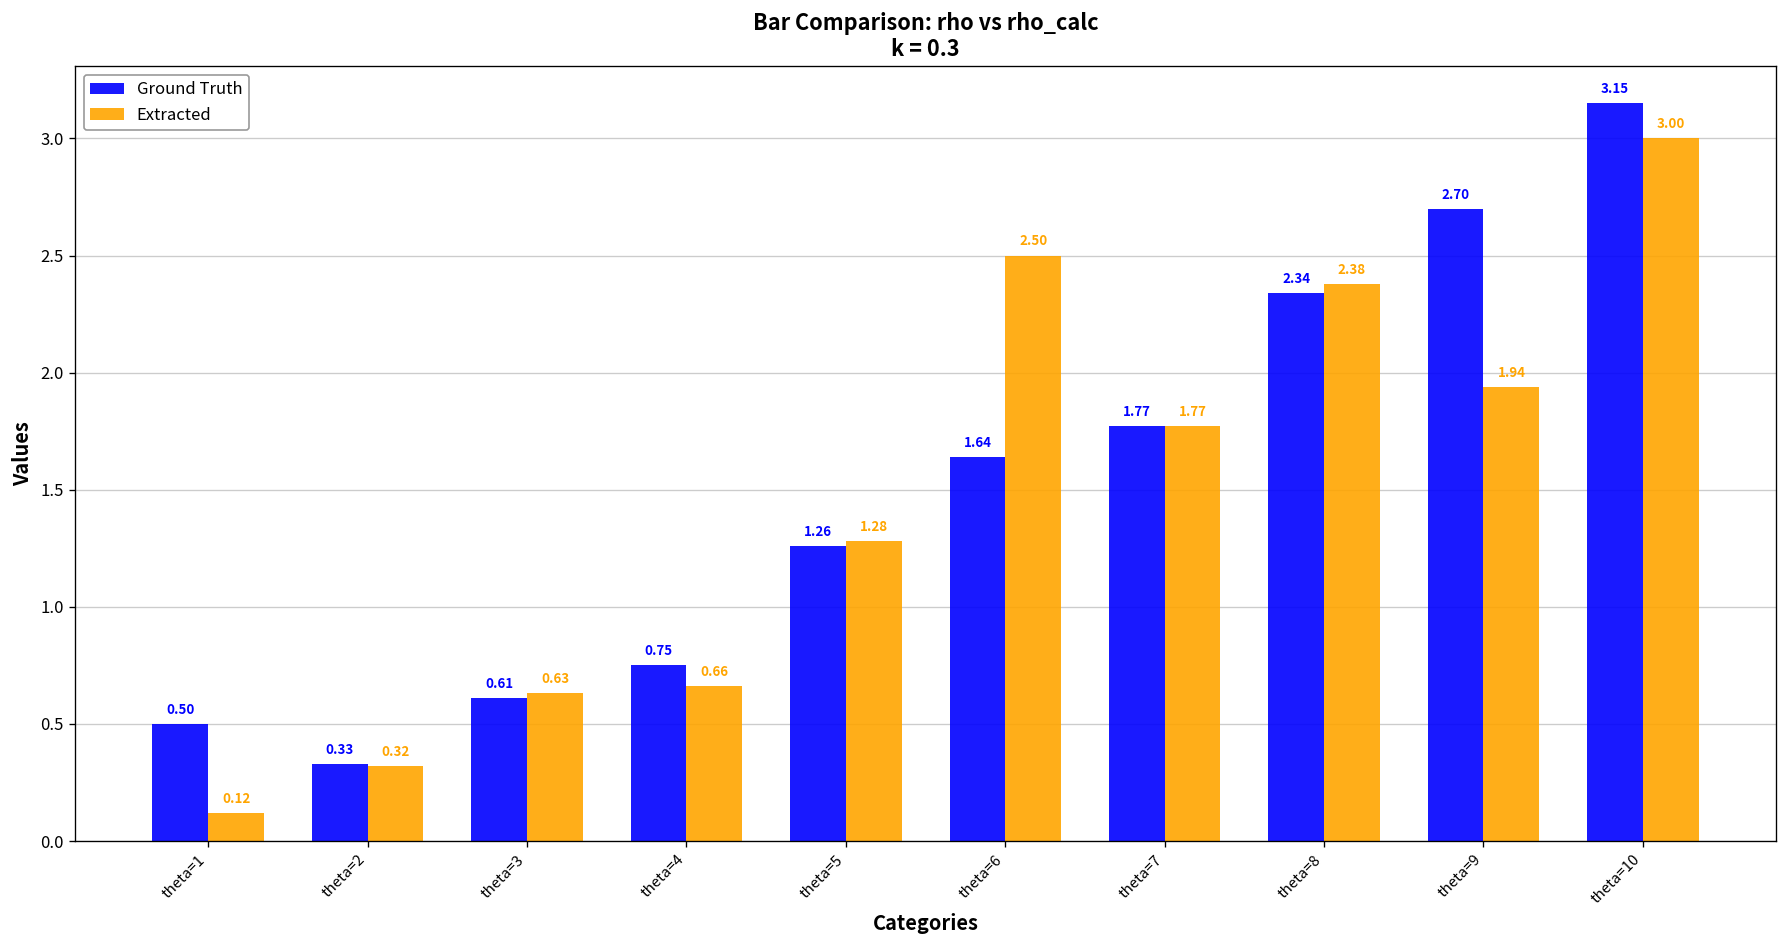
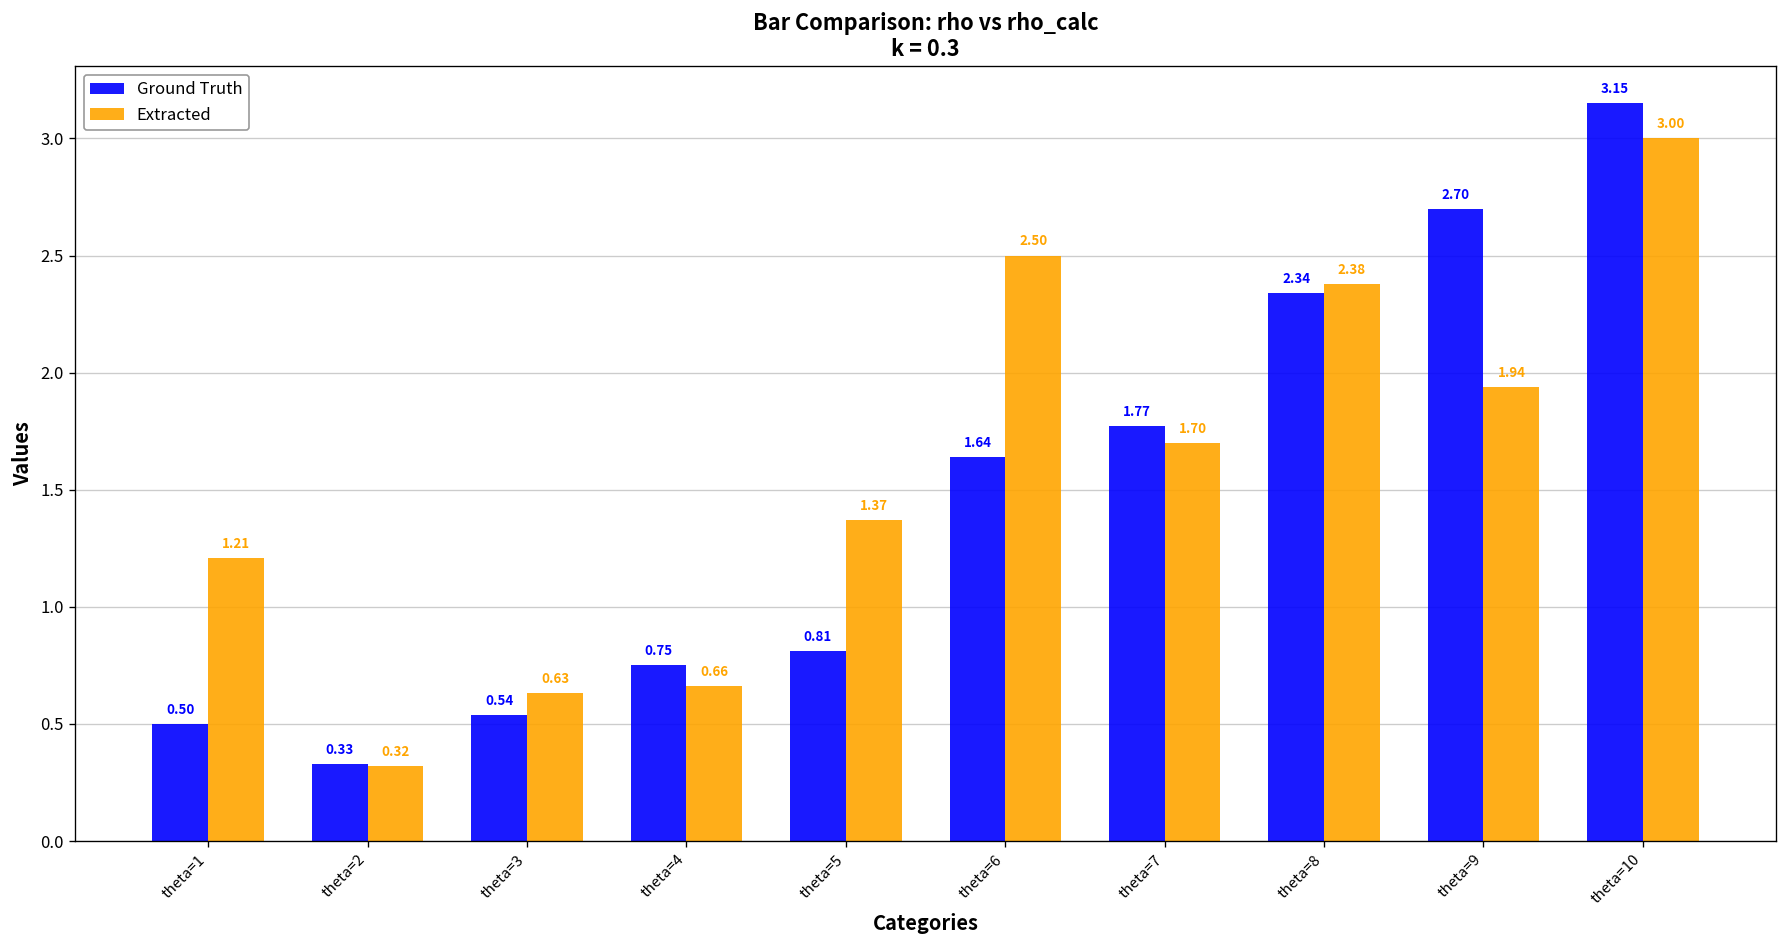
Extracted, theta=1: 0.12 -> 1.21
Ground Truth, theta=3: 0.61 -> 0.54
Ground Truth, theta=5: 1.26 -> 0.81
Extracted, theta=5: 1.28 -> 1.37
Extracted, theta=7: 1.77 -> 1.70
